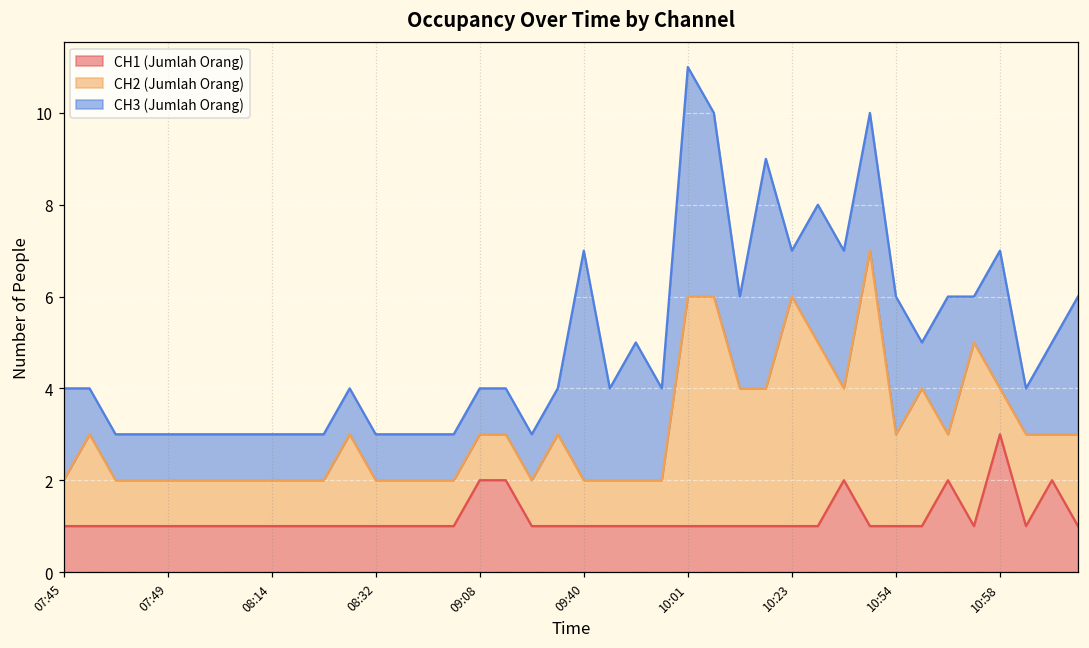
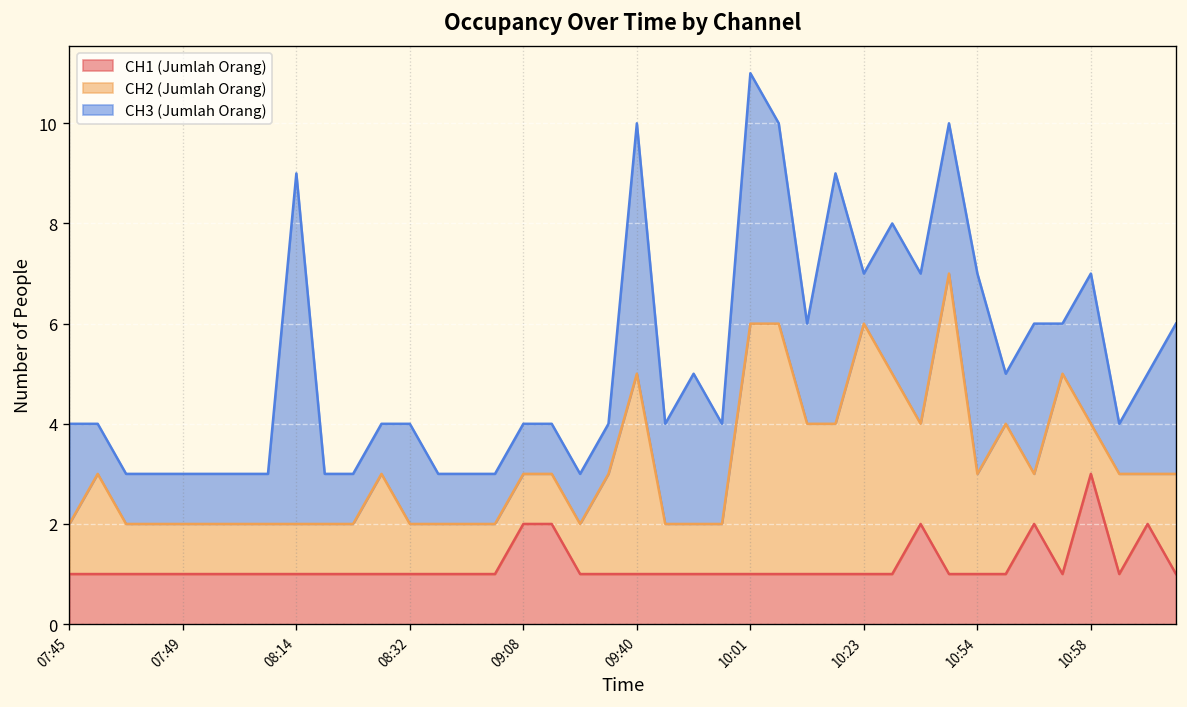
CH3 (Jumlah Orang), 08:14: 1 -> 7
CH3 (Jumlah Orang), 08:32: 1 -> 2
CH2 (Jumlah Orang), 09:40: 1 -> 4
CH3 (Jumlah Orang), 10:54: 3 -> 4
